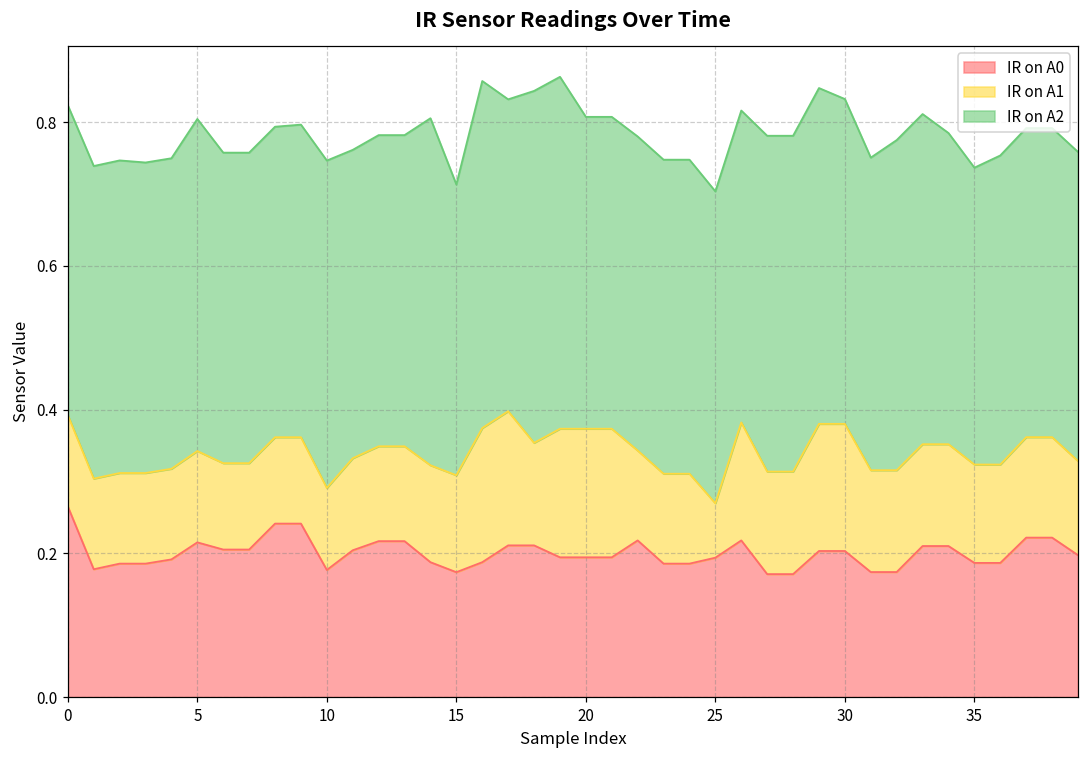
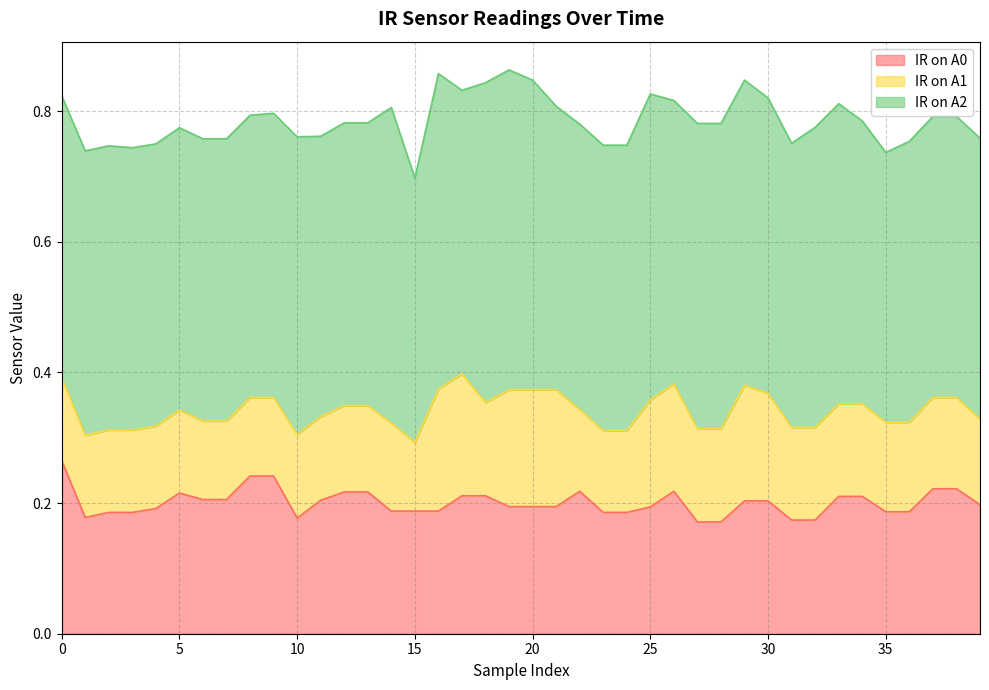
IR on A2, 5: 0.46 -> 0.43
IR on A1, 10: 0.11 -> 0.13
IR on A0, 15: 0.17 -> 0.19
IR on A1, 15: 0.13 -> 0.11
IR on A2, 20: 0.43 -> 0.47
IR on A1, 25: 0.08 -> 0.16
IR on A2, 25: 0.43 -> 0.47
IR on A1, 30: 0.18 -> 0.16
